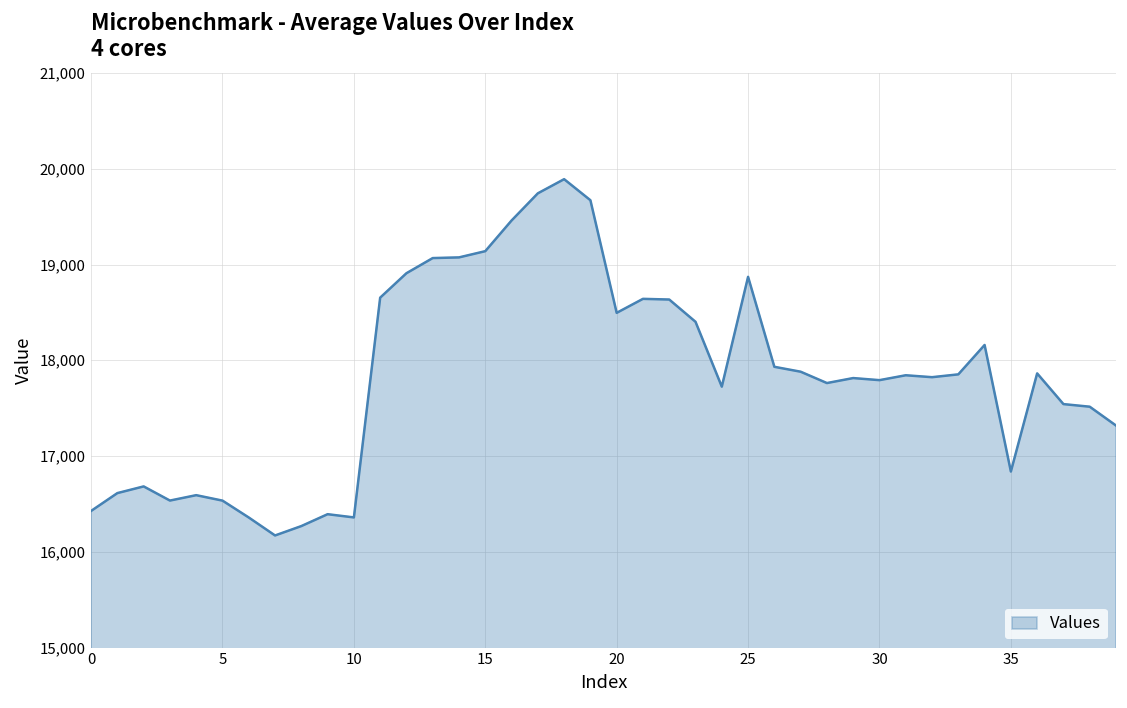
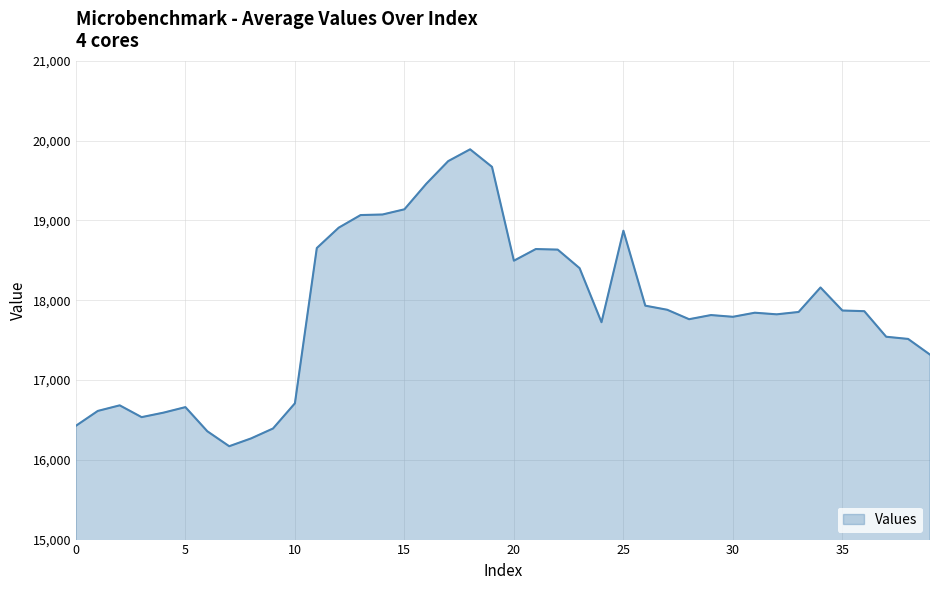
5: 16,500 -> 16,700
10: 16,400 -> 16,700
35: 16,800 -> 17,900
